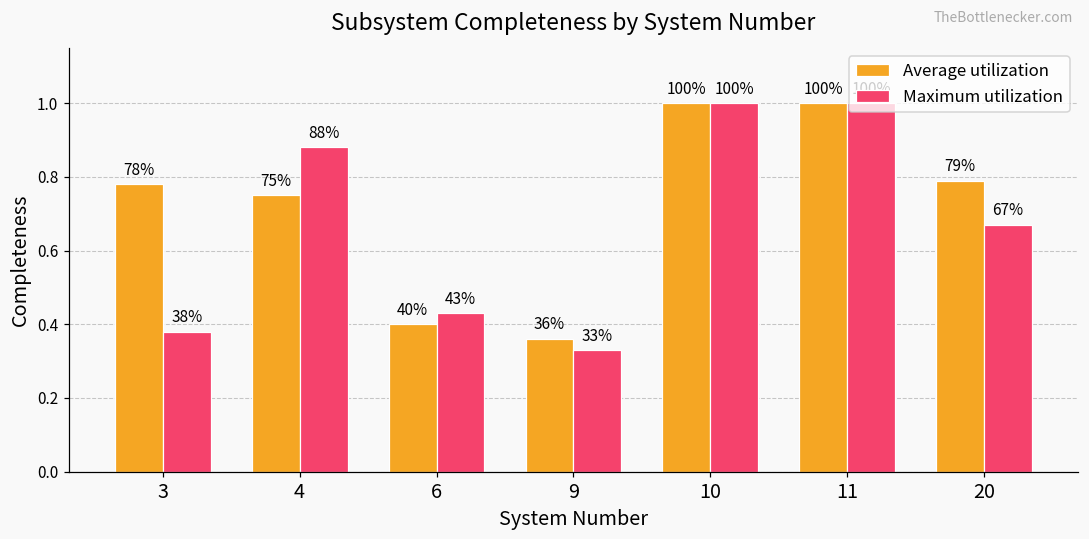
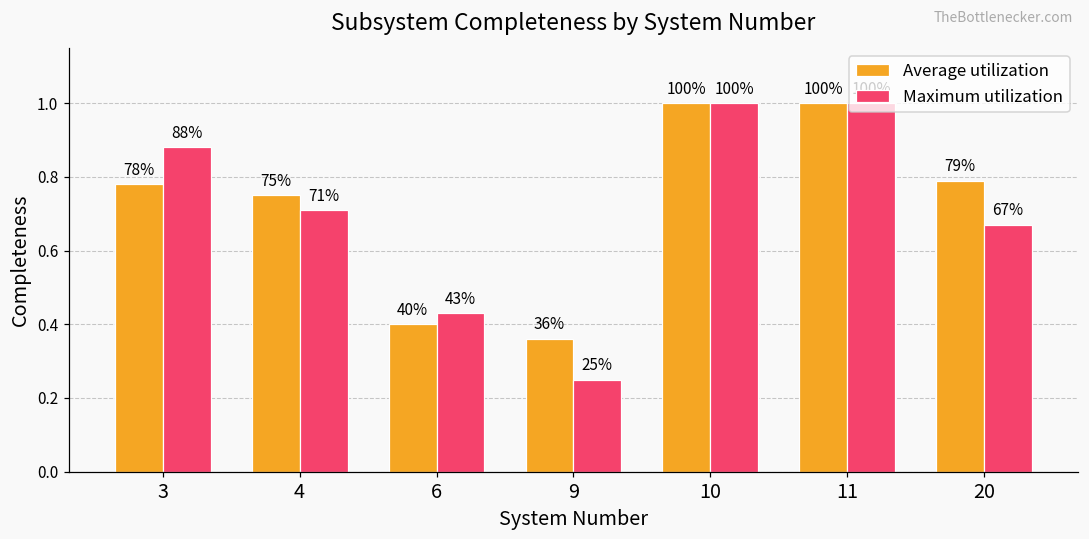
Maximum utilization, 3: 38% -> 88%
Maximum utilization, 4: 88% -> 71%
Maximum utilization, 9: 33% -> 25%
